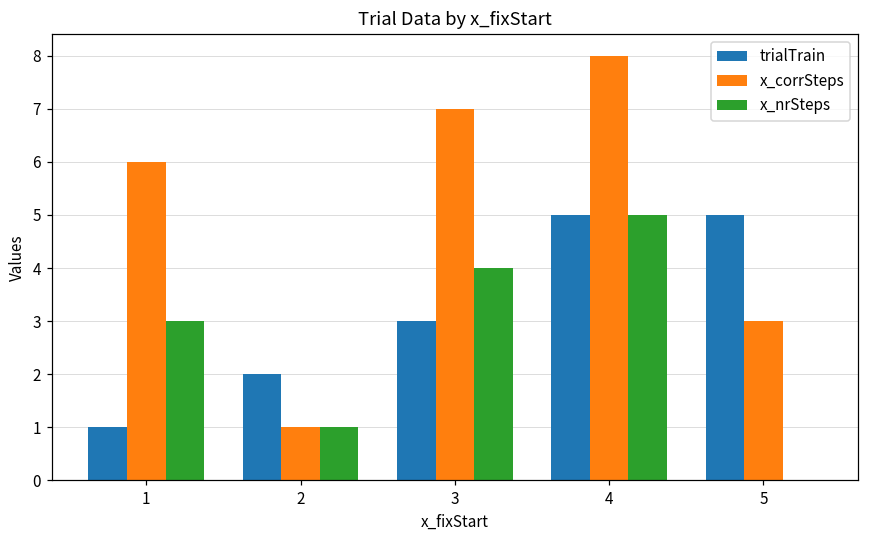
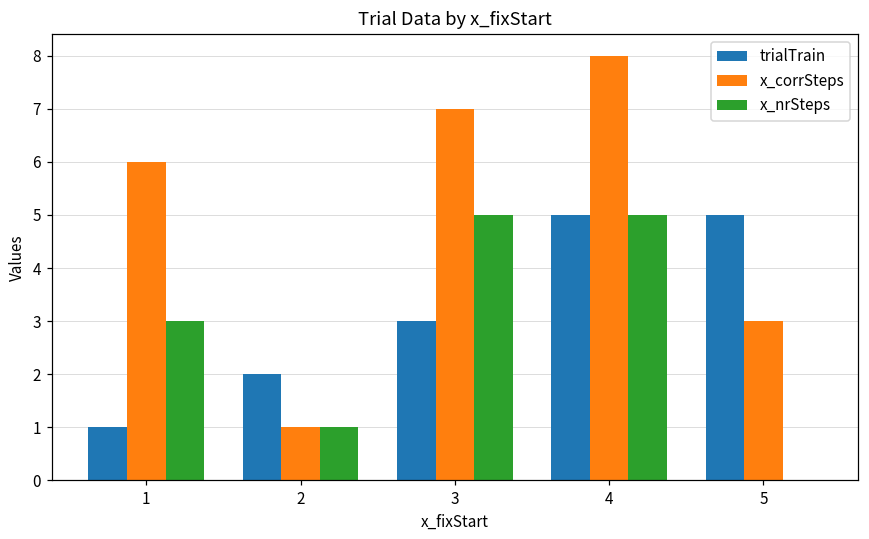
x_nrSteps, 3: 4 -> 5
